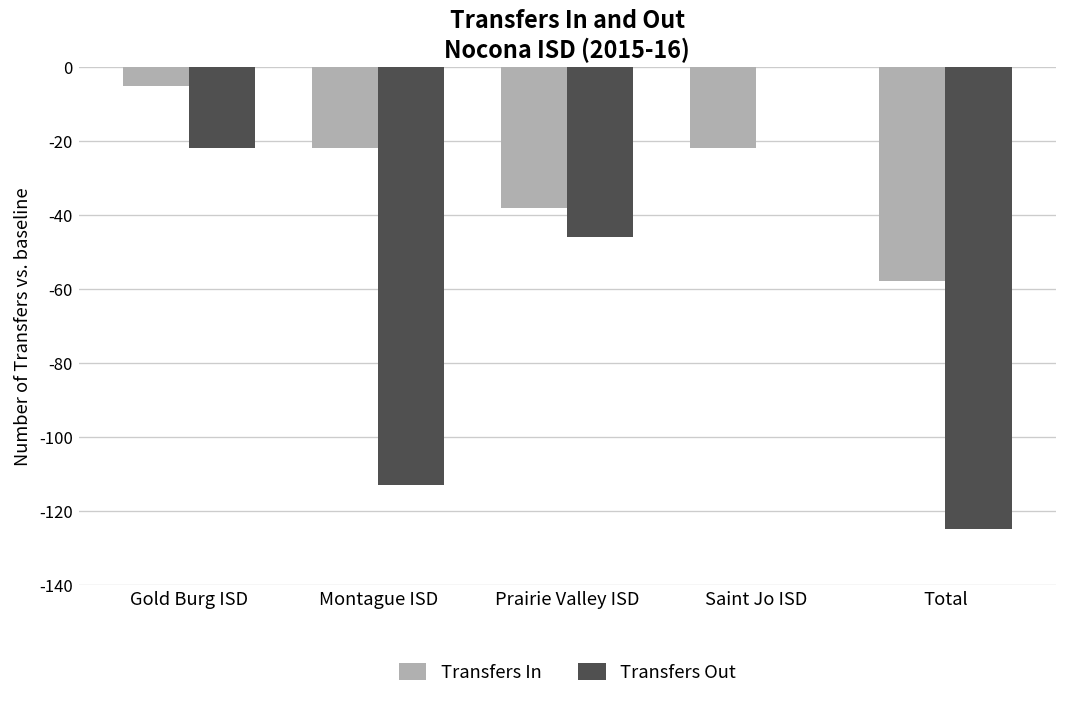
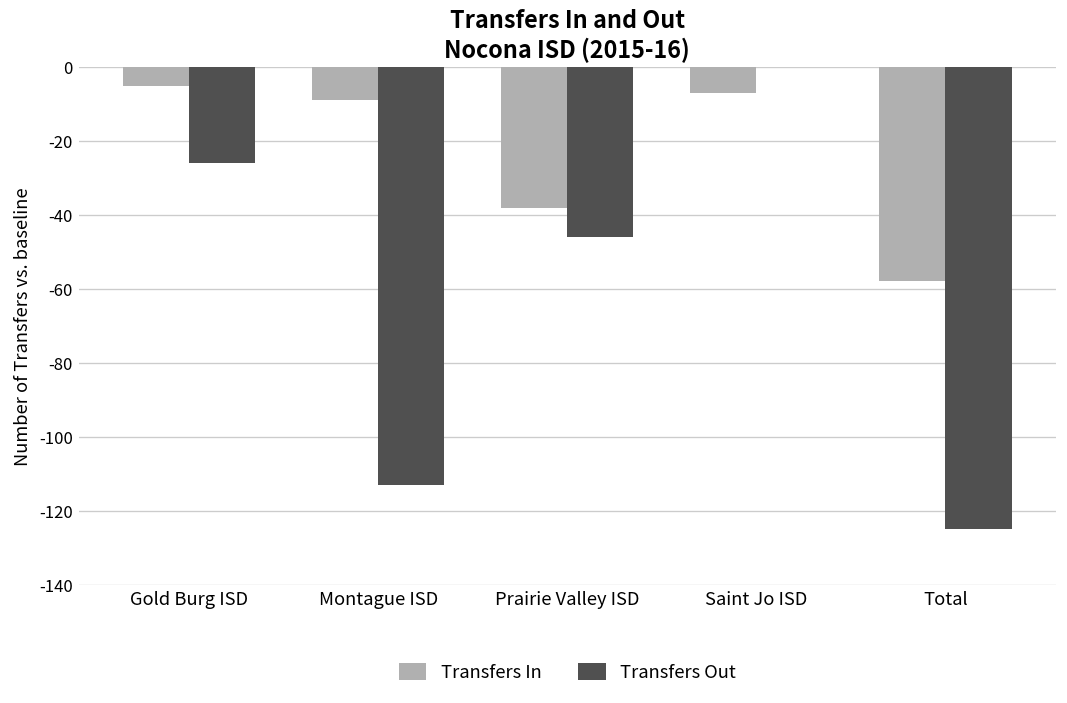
Transfers Out, Gold Burg ISD: -22 -> -26
Transfers In, Montague ISD: -22 -> -9
Transfers In, Saint Jo ISD: -22 -> -7
